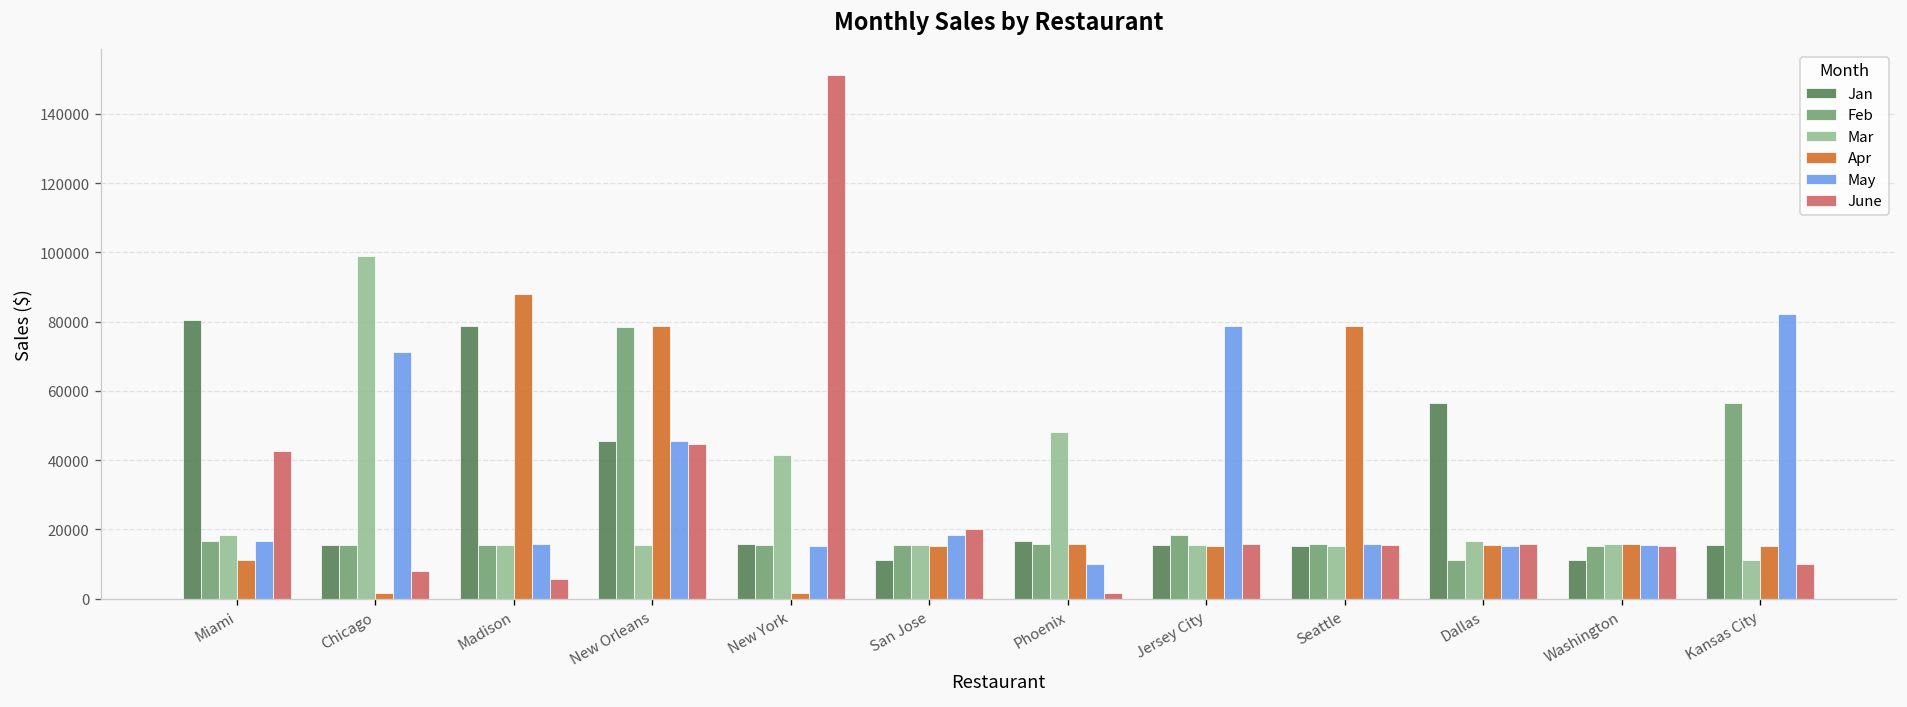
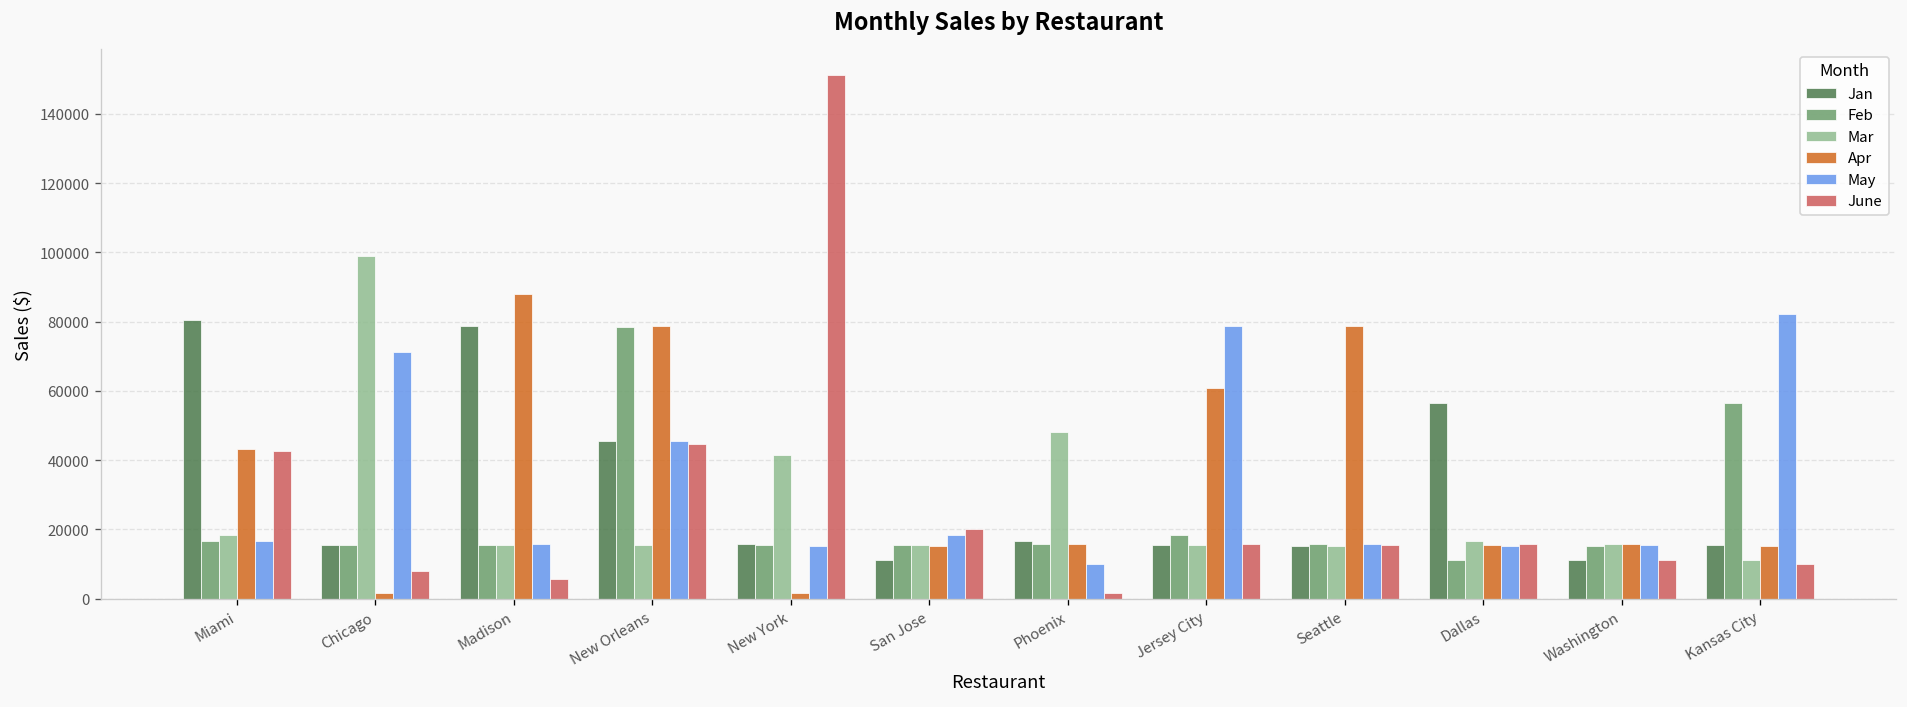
Apr, Miami: 11000 -> 43000
Apr, Jersey City: 15000 -> 61000
June, Washington: 15000 -> 11000
